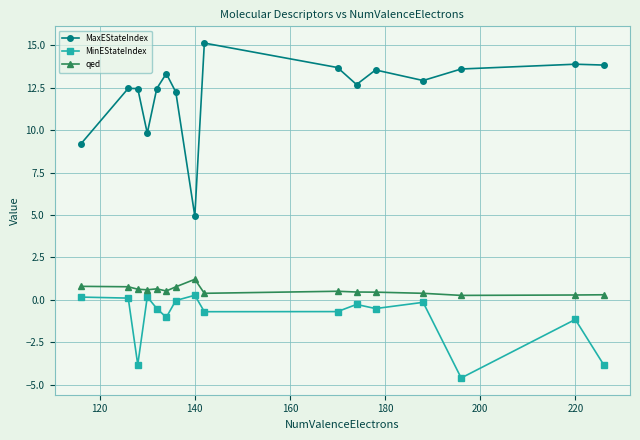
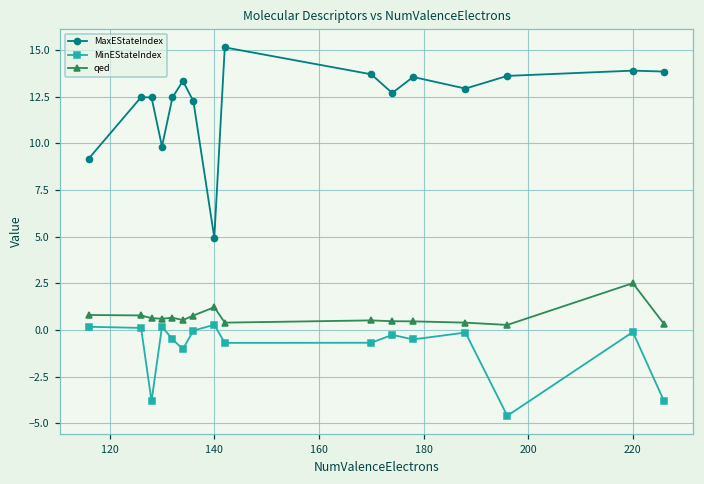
MinEStateIndex, 220: -1.2 -> -0.1
qed, 220: 0.3 -> 2.5
